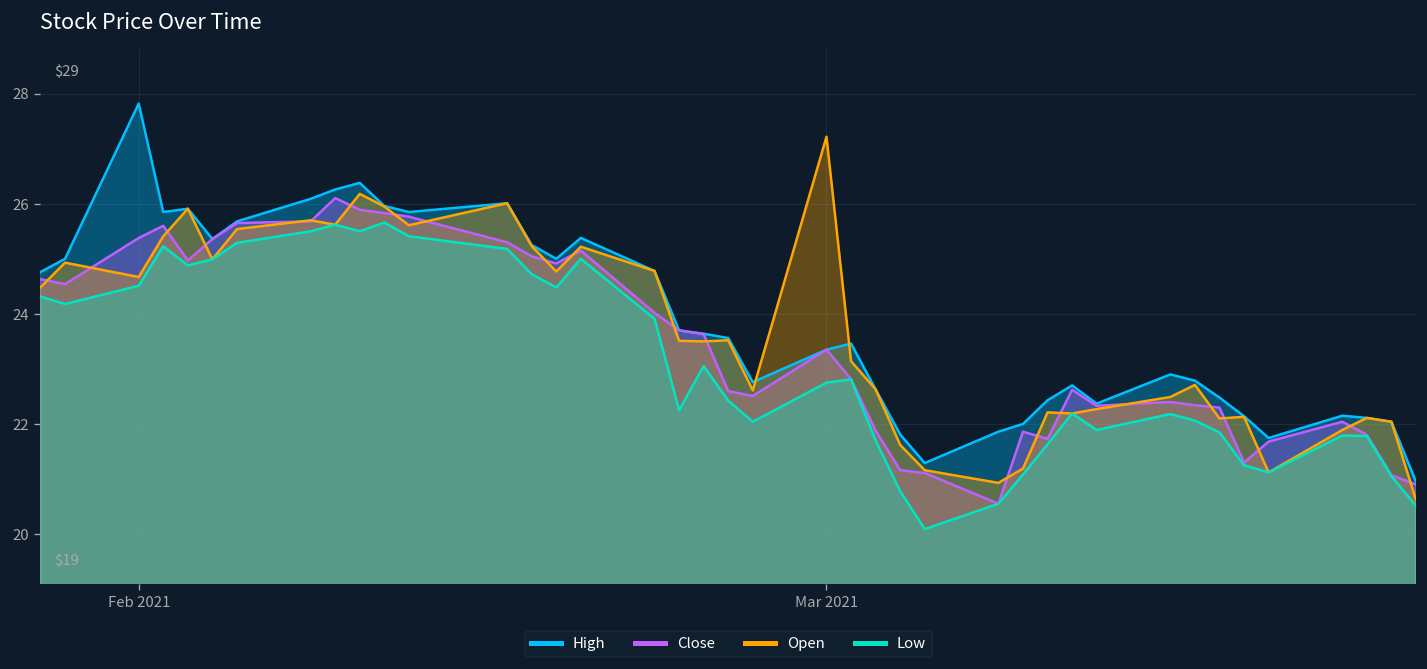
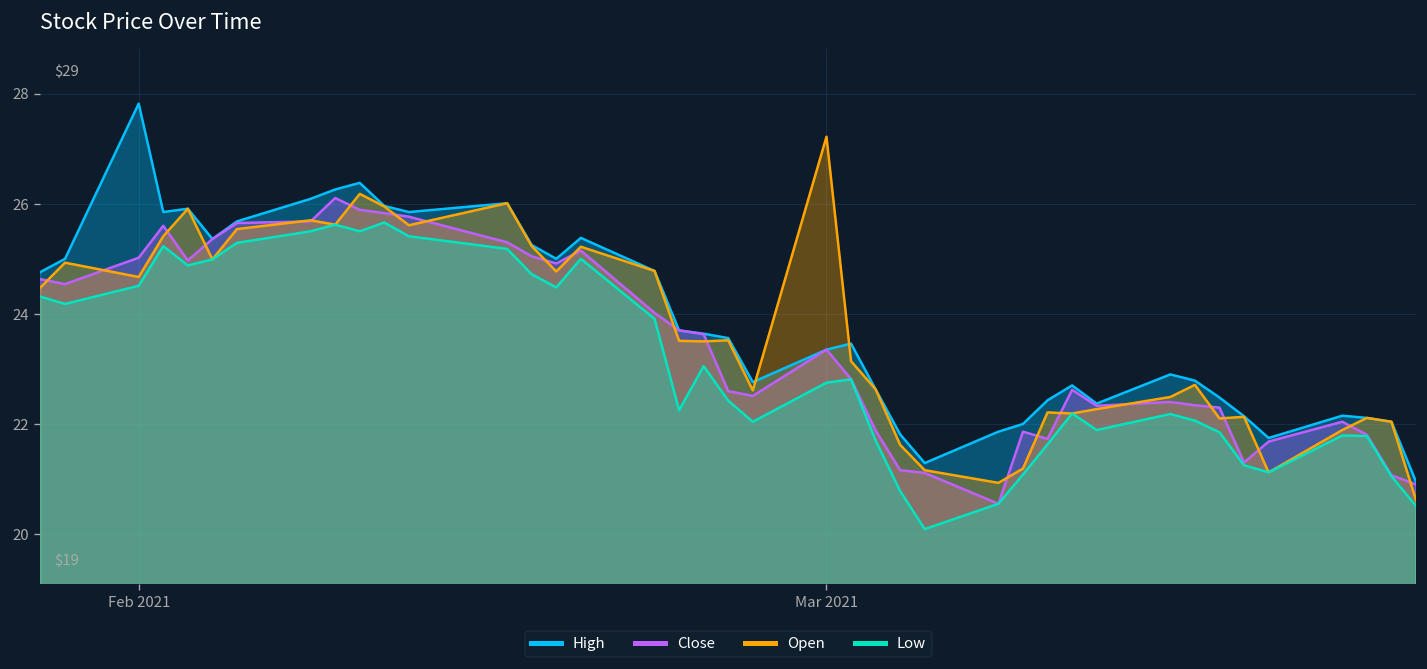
Close, Feb 2021: 25.4 -> 25.0
